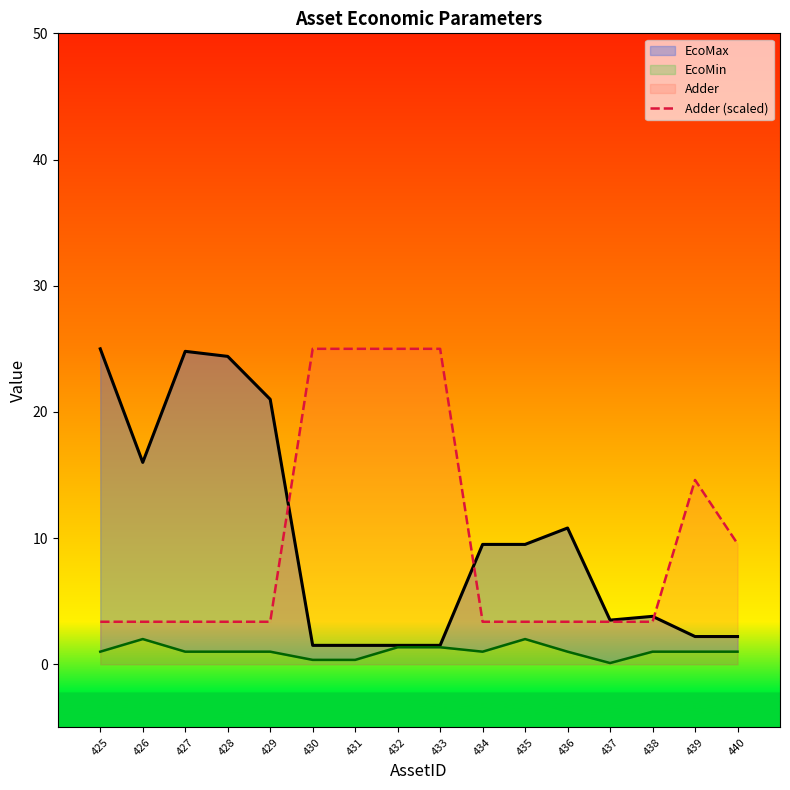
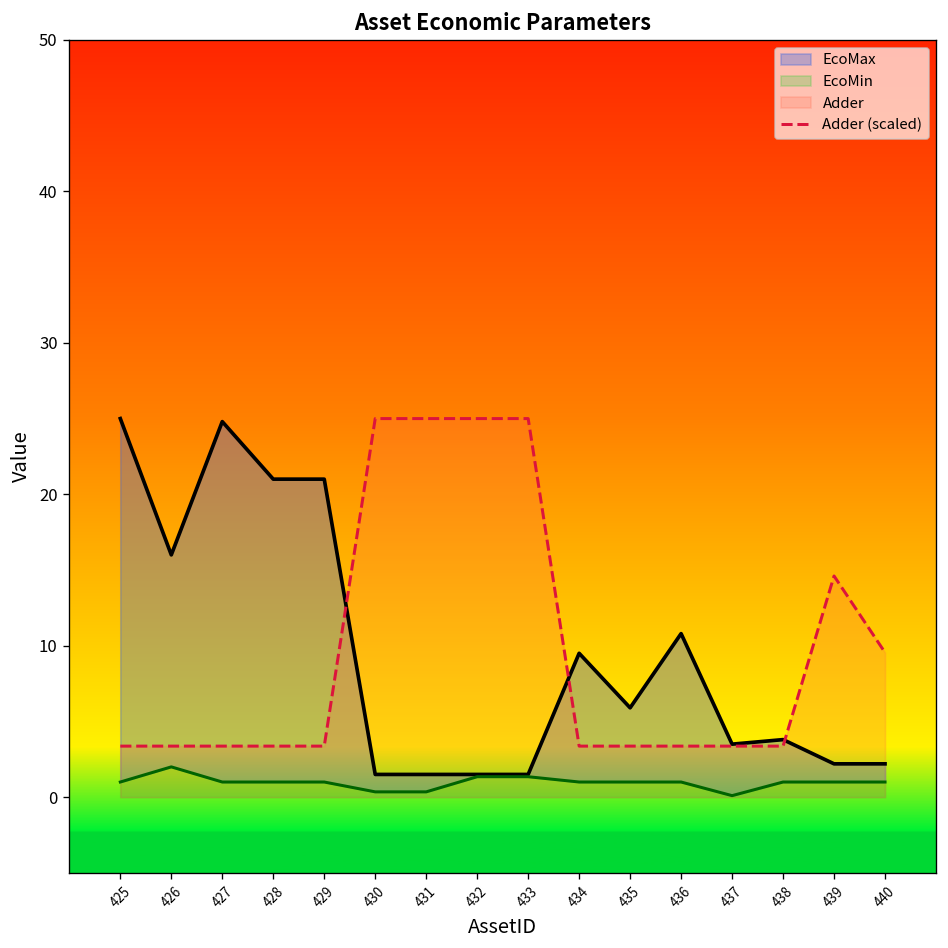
EcoMax, 428: 24.4 -> 21.0
EcoMax, 435: 9.5 -> 5.9
EcoMin, 435: 2 -> 1
